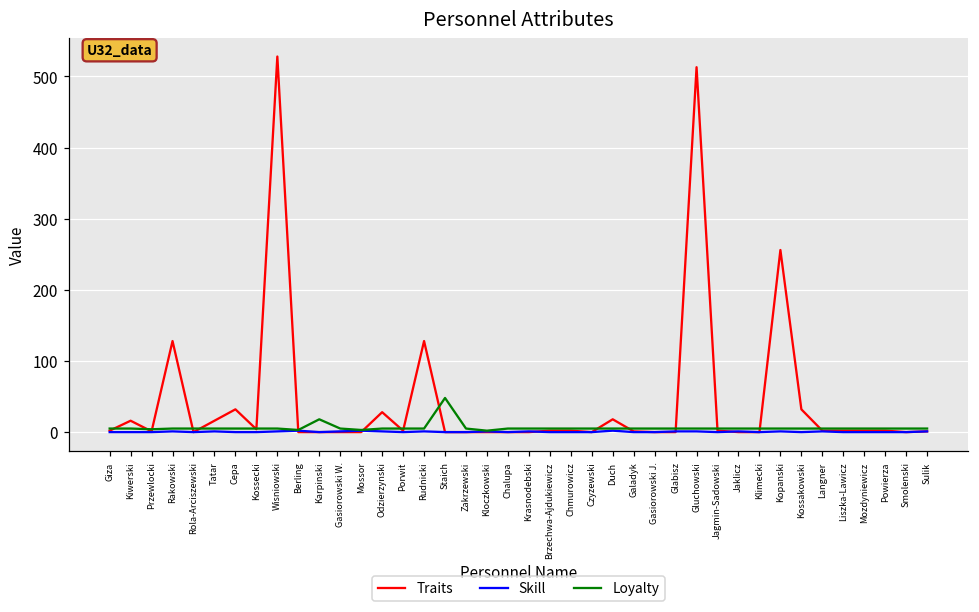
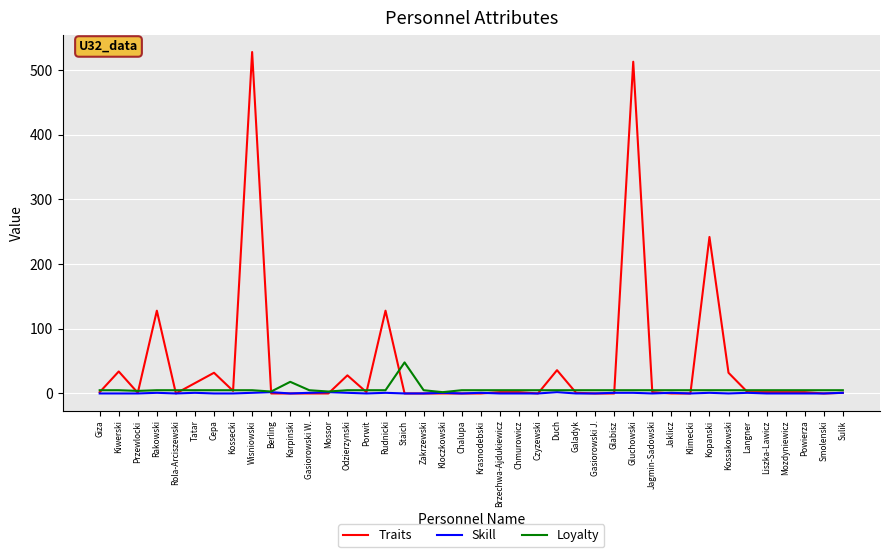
Traits, Kiwerski: 20 -> 30
Traits, Duch: 20 -> 40
Traits, Kopanski: 260 -> 240
